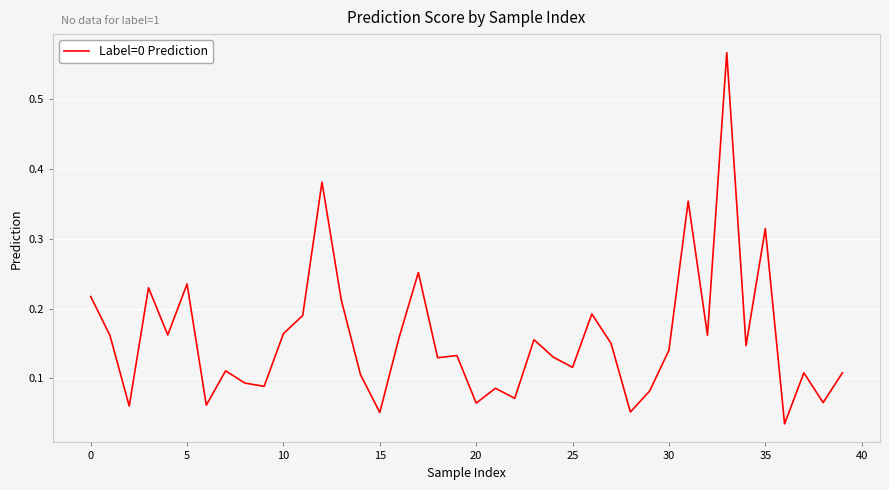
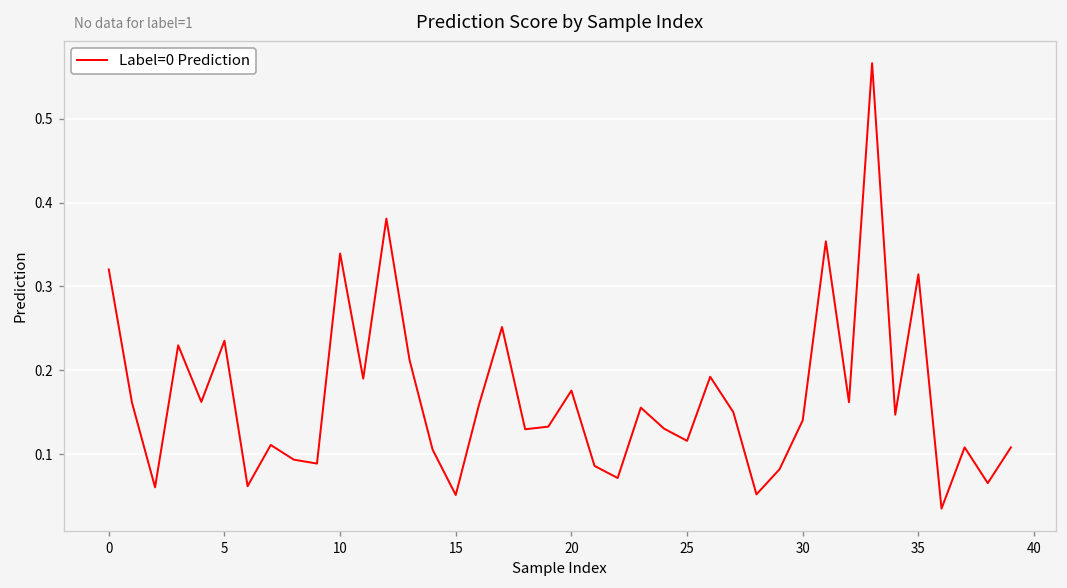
0: 0.22 -> 0.32
10: 0.16 -> 0.34
20: 0.06 -> 0.18
